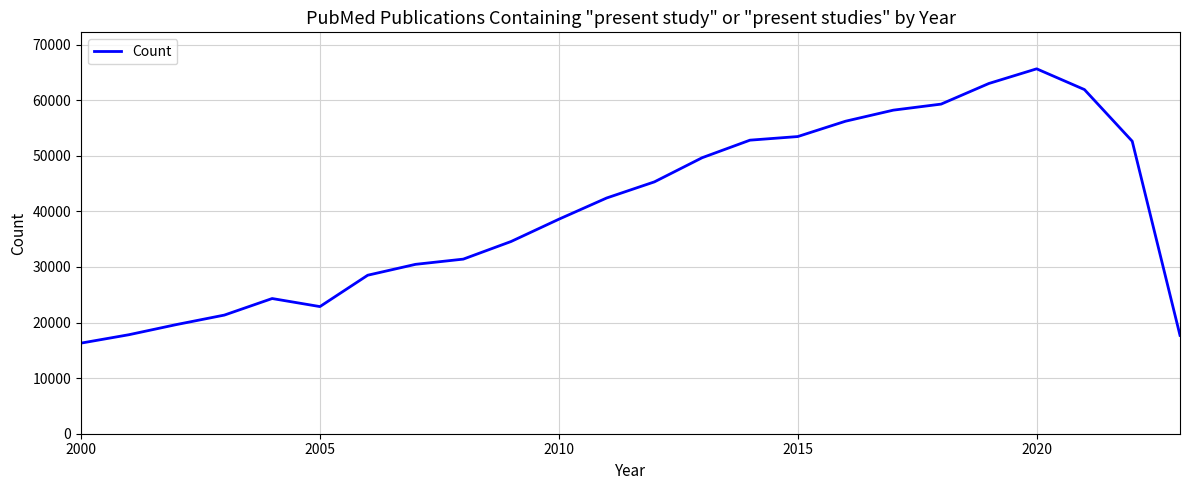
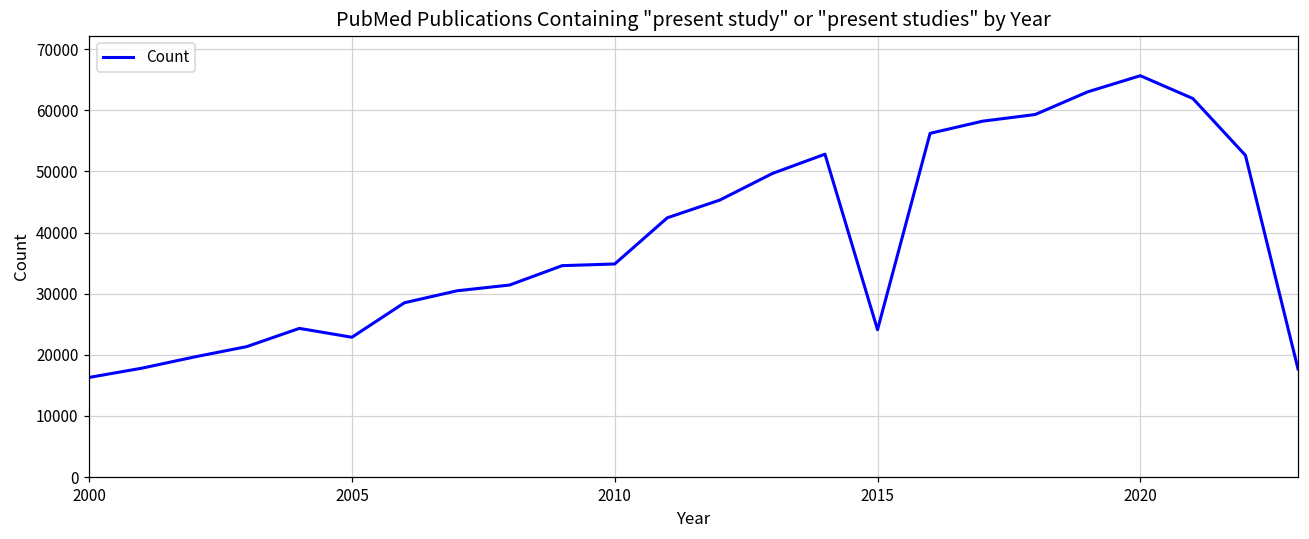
2010: 39000 -> 35000
2015: 53000 -> 24000
